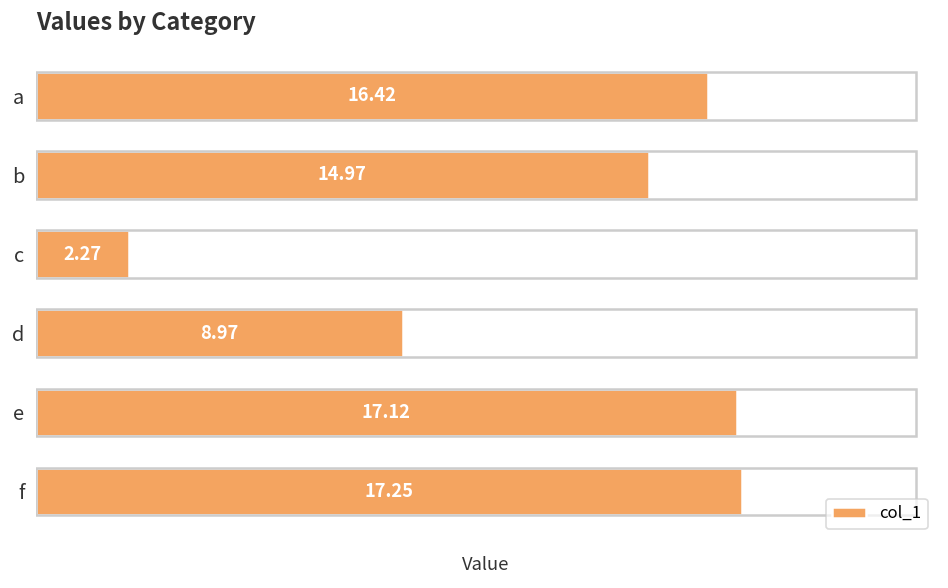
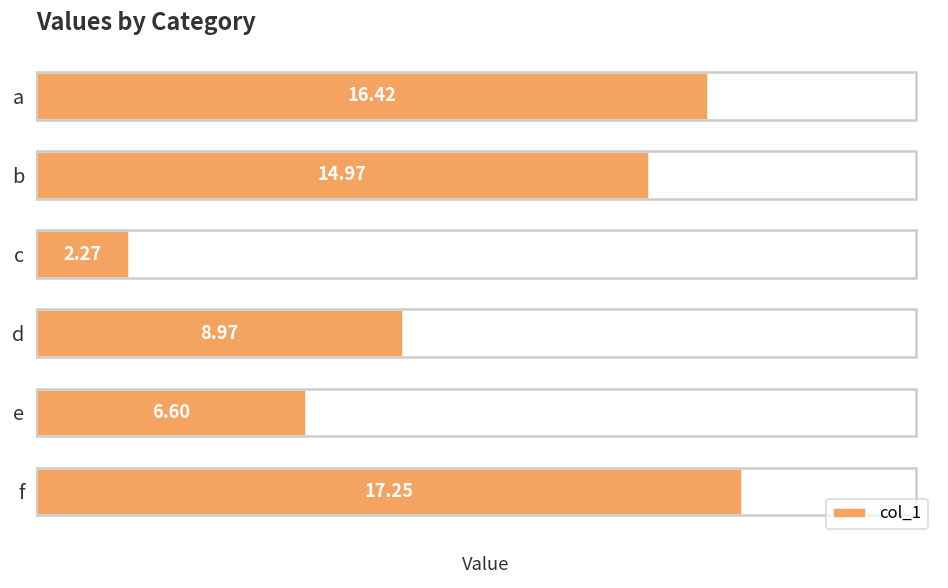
e: 17.12 -> 6.60
